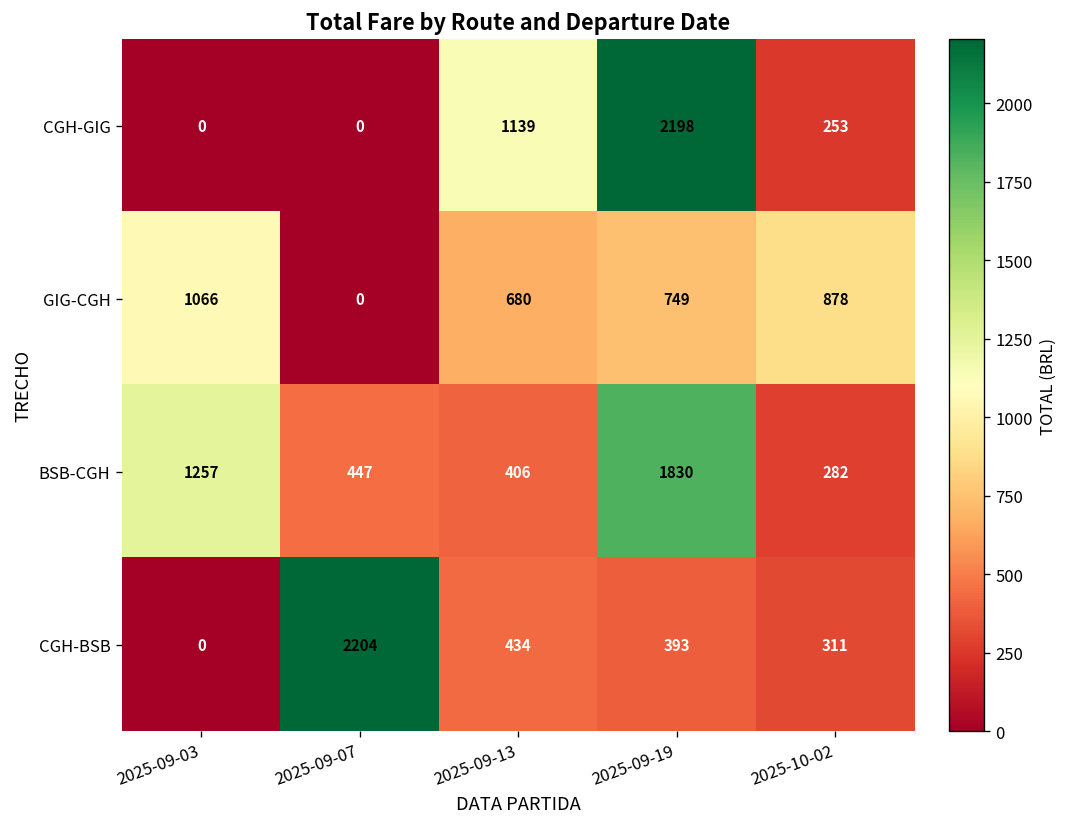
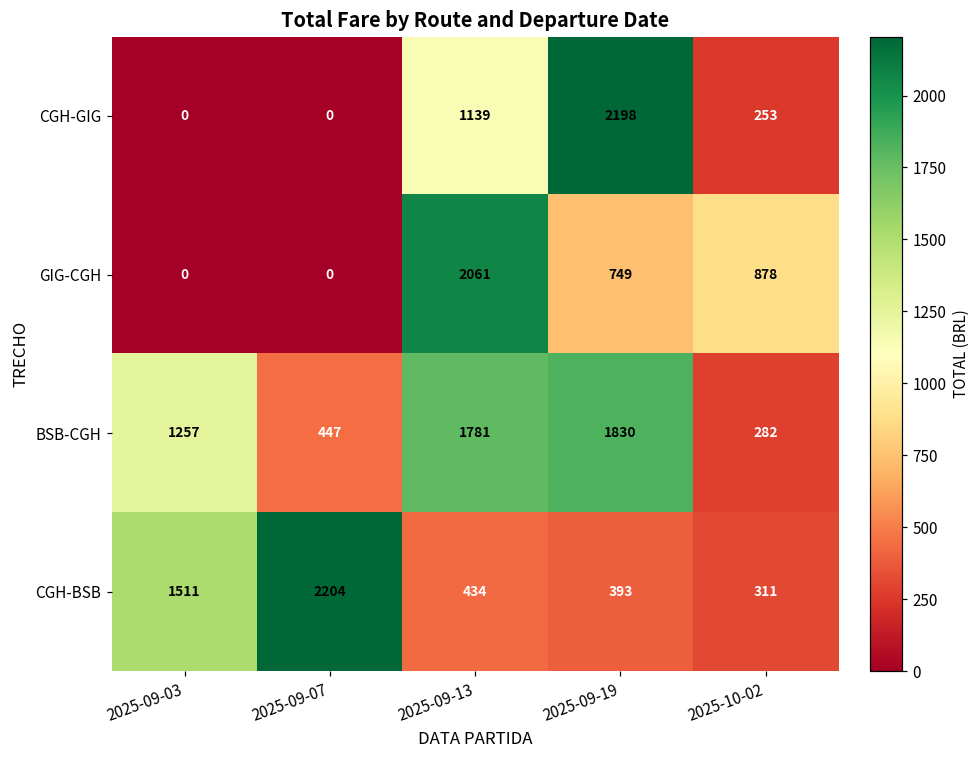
GIG-CGH, 2025-09-03: 1066 -> 0
GIG-CGH, 2025-09-13: 680 -> 2061
BSB-CGH, 2025-09-13: 406 -> 1781
CGH-BSB, 2025-09-03: 0 -> 1511
